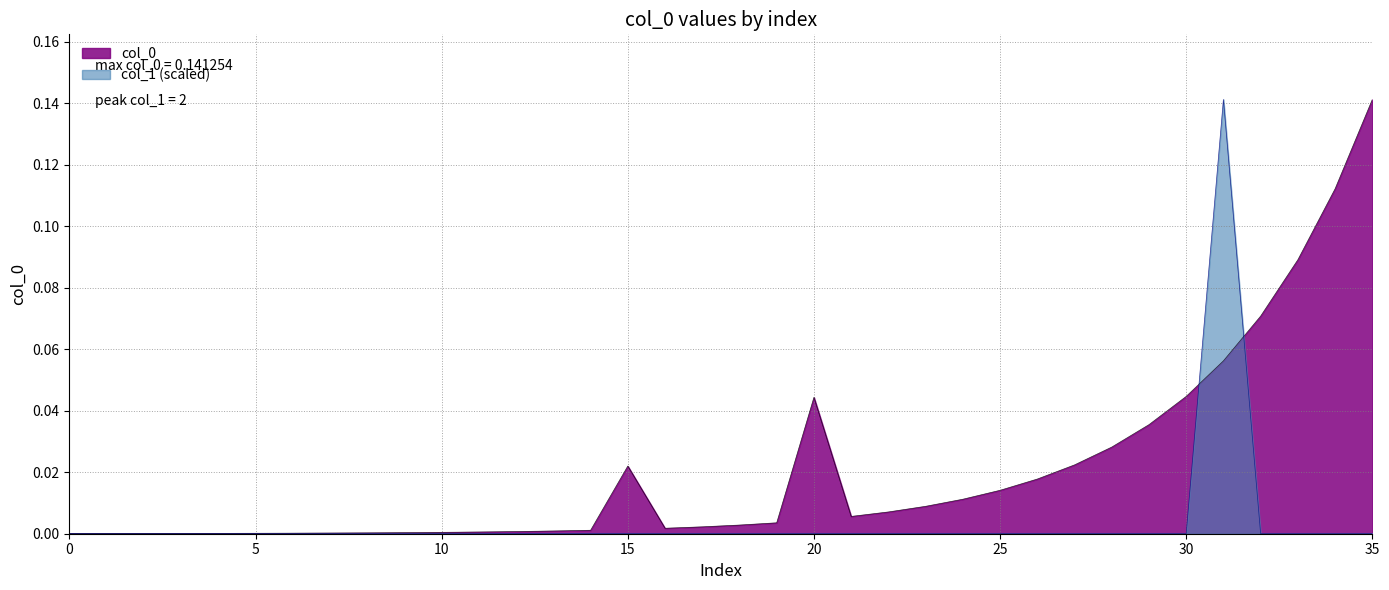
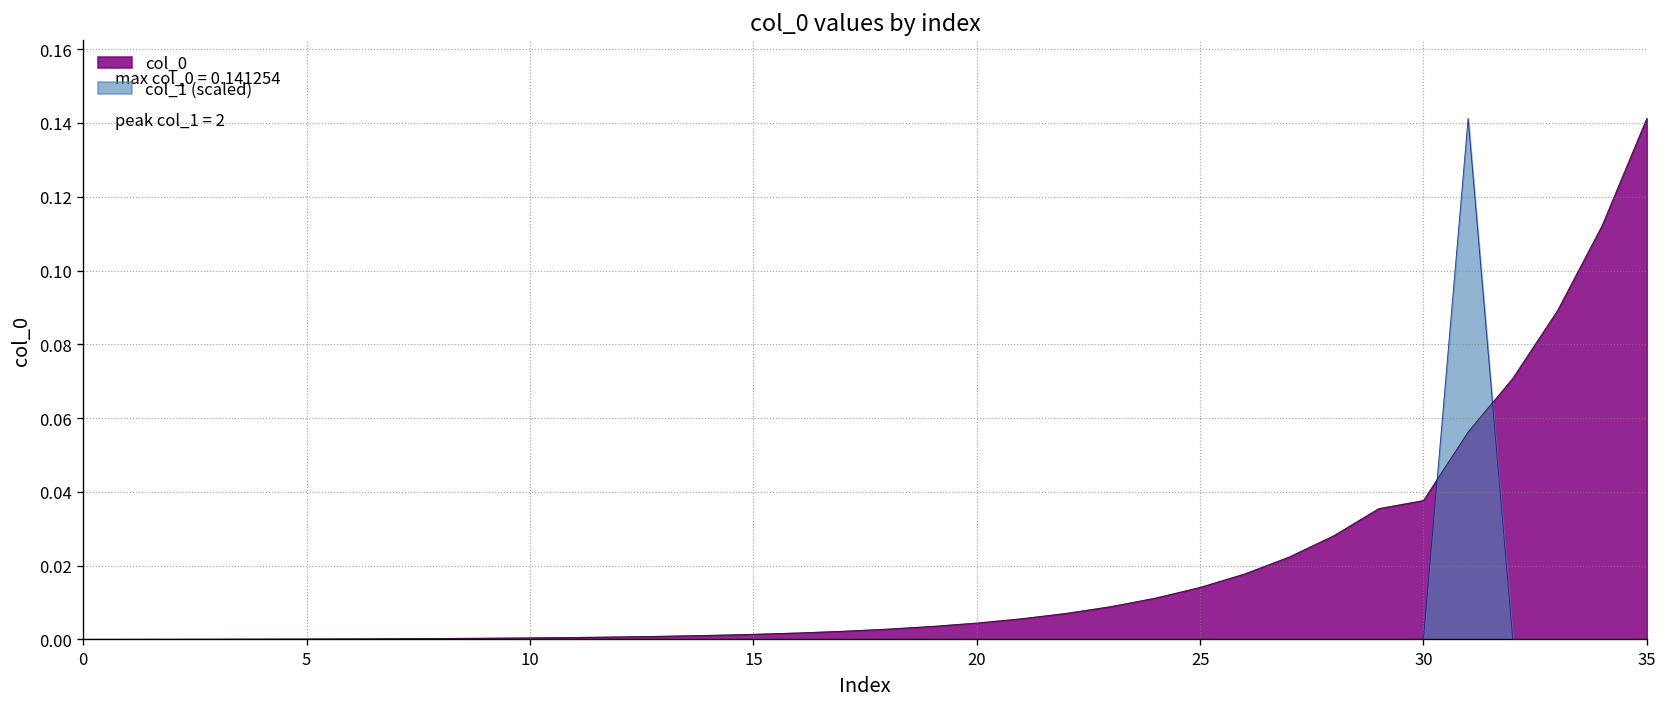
col_0, 15: 0.022 -> 0.001
col_0, 20: 0.044 -> 0.004
col_0, 30: 0.045 -> 0.038
